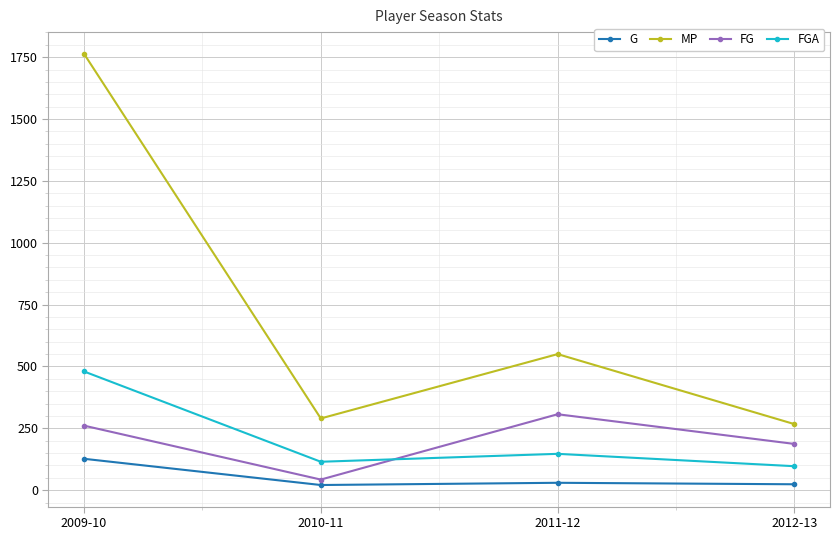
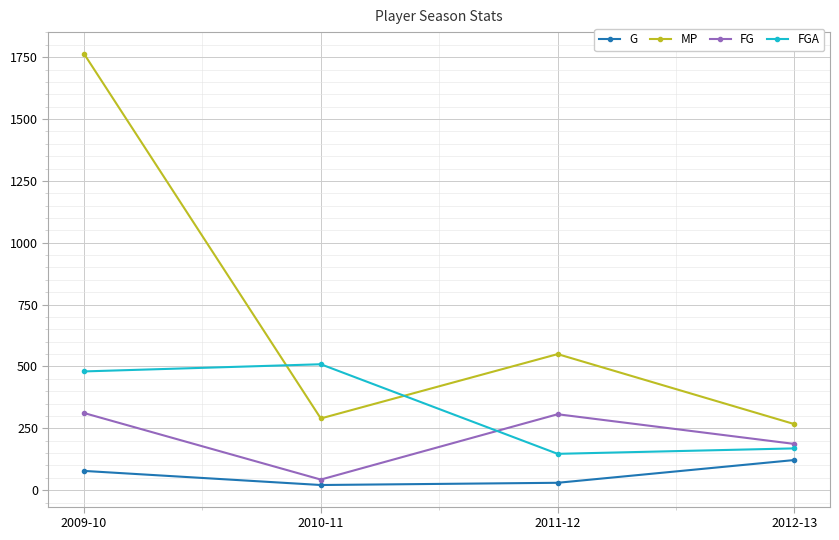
G, 2009-10: 130 -> 80
FG, 2009-10: 260 -> 310
FGA, 2010-11: 120 -> 510
G, 2012-13: 20 -> 120
FGA, 2012-13: 100 -> 170
